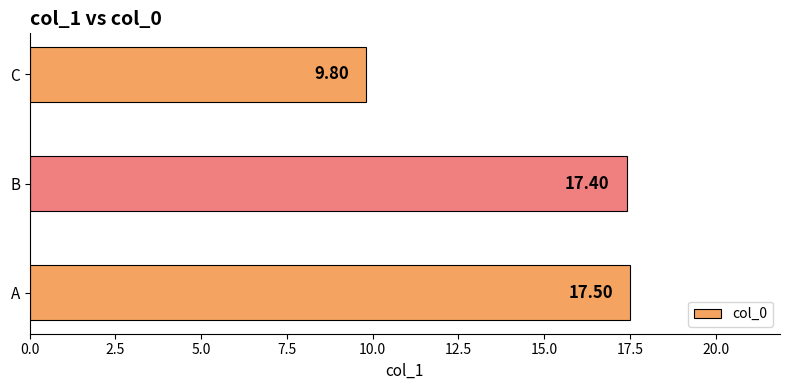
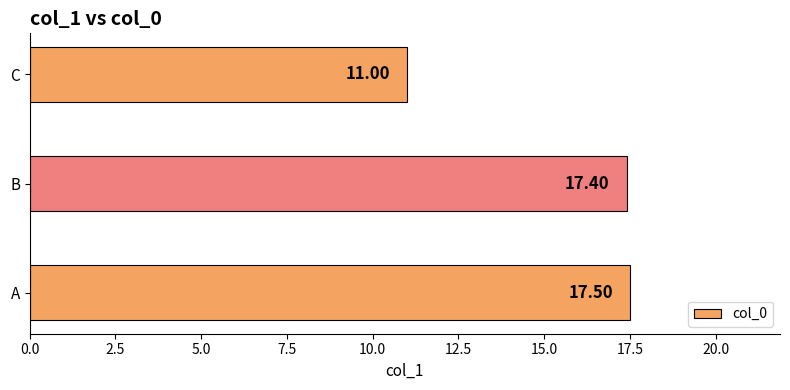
C: 9.80 -> 11.00
